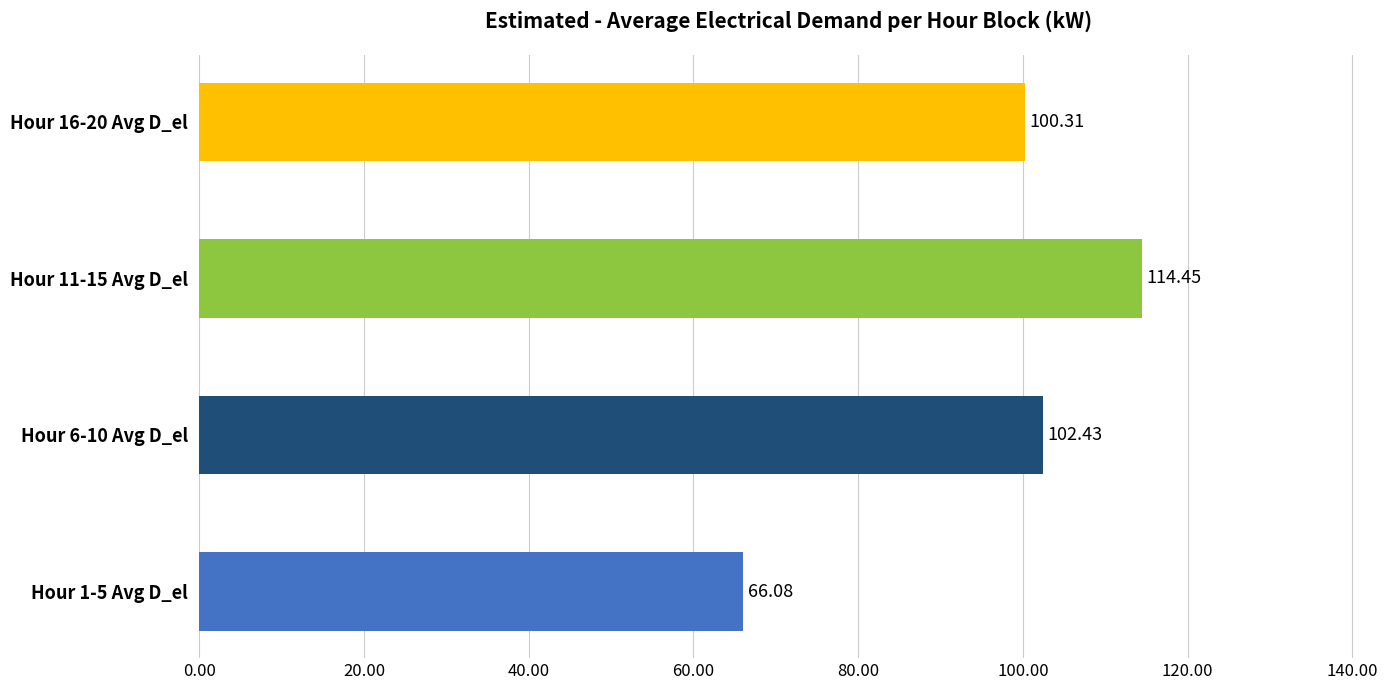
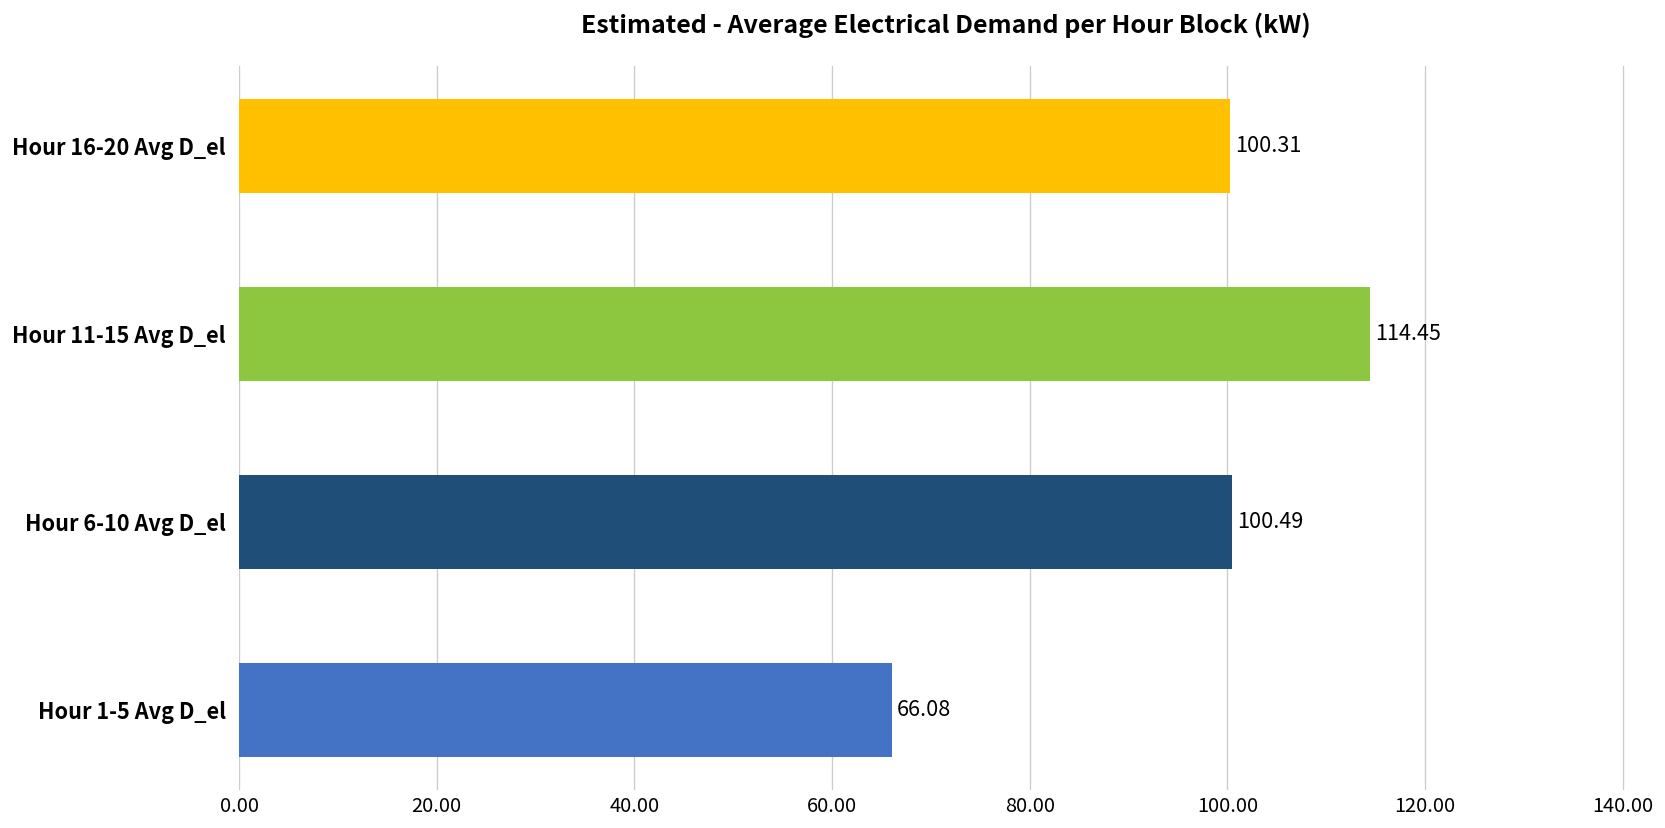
Hour 6-10 Avg D_el: 102.43 -> 100.49
